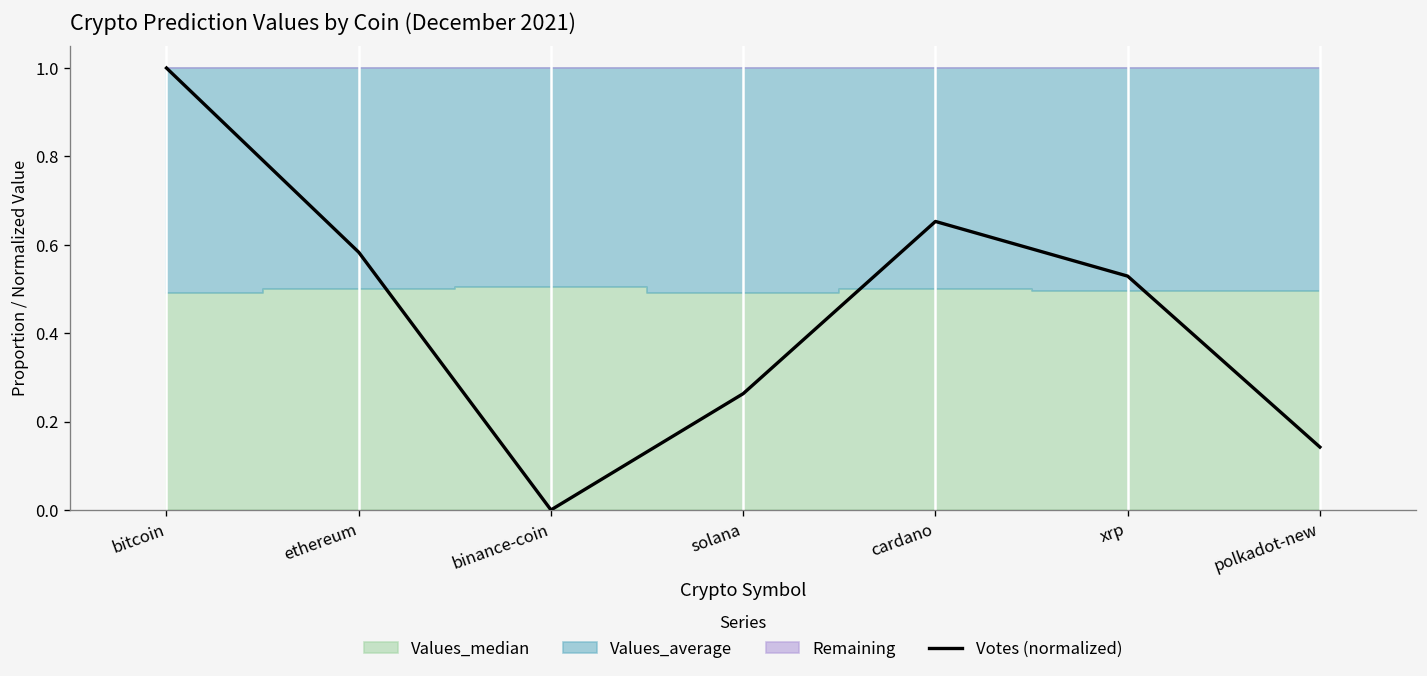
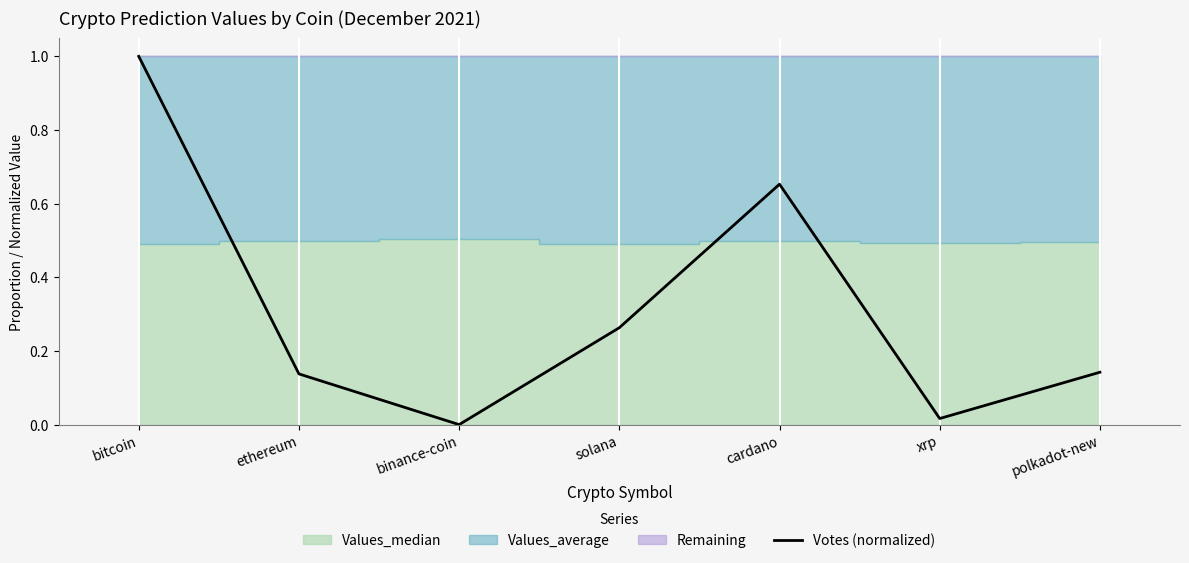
Votes (normalized), ethereum: 0.58 -> 0.14
Votes (normalized), xrp: 0.53 -> 0.02
